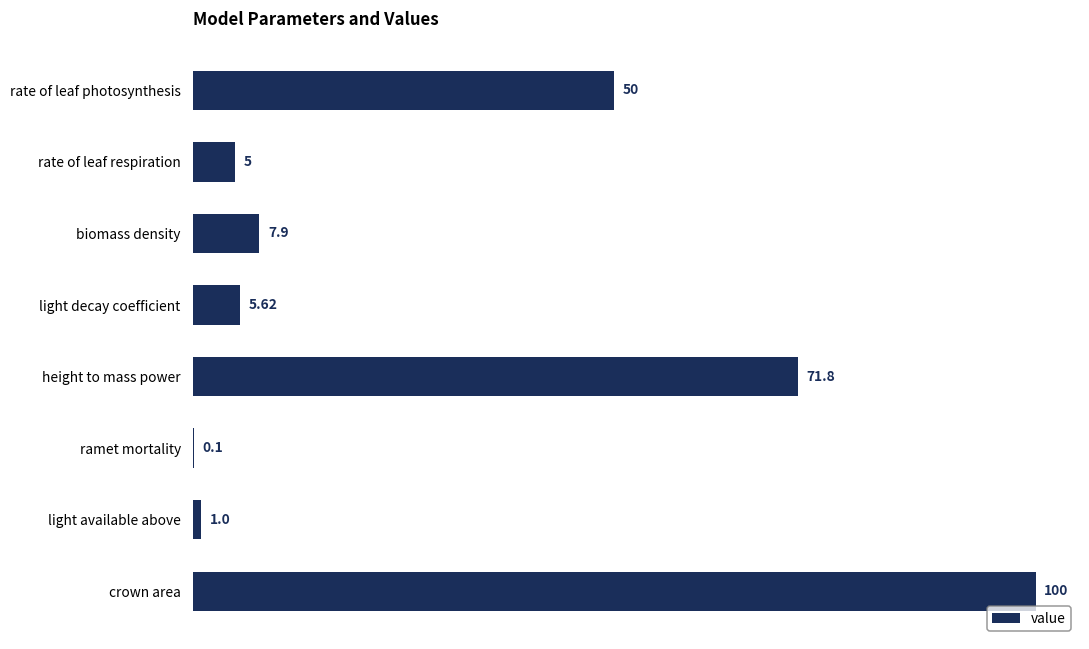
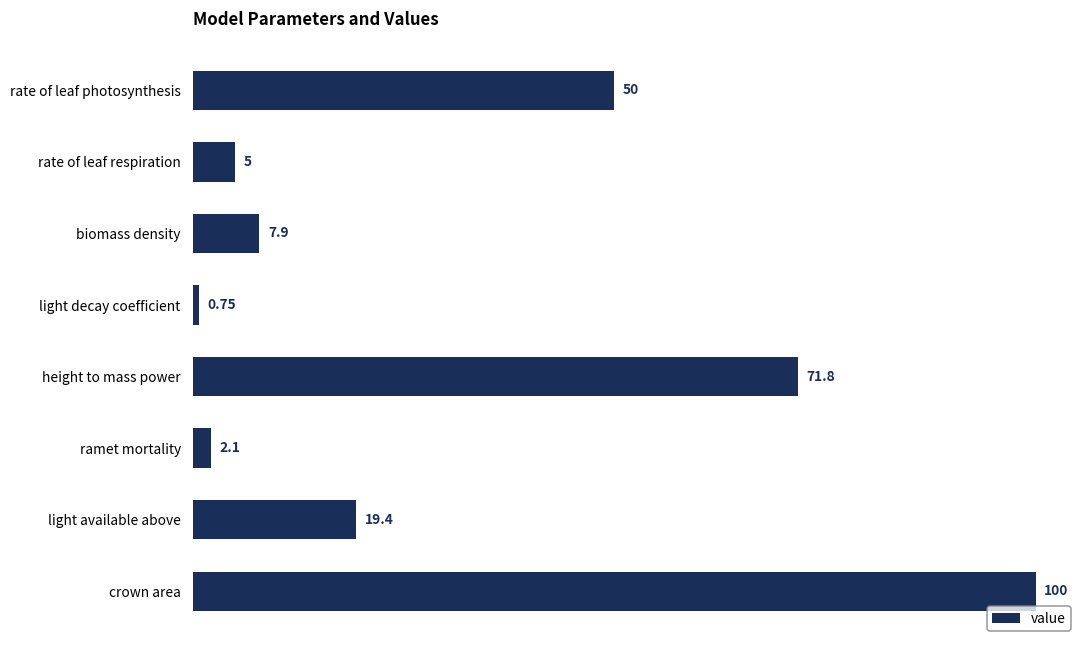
light decay coefficient: 5.62 -> 0.75
ramet mortality: 0.1 -> 2.1
light available above: 1.0 -> 19.4
